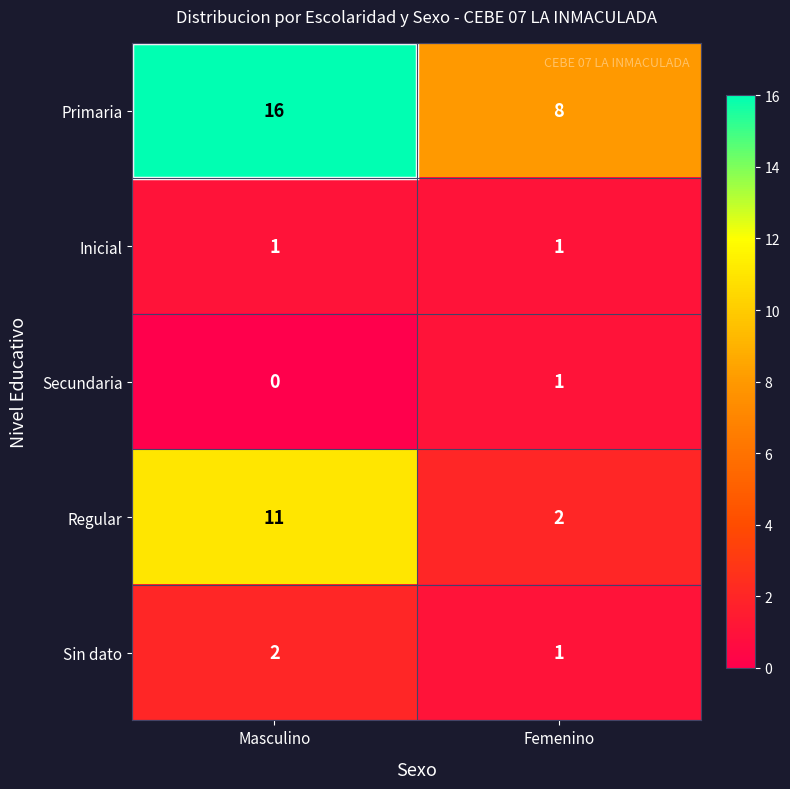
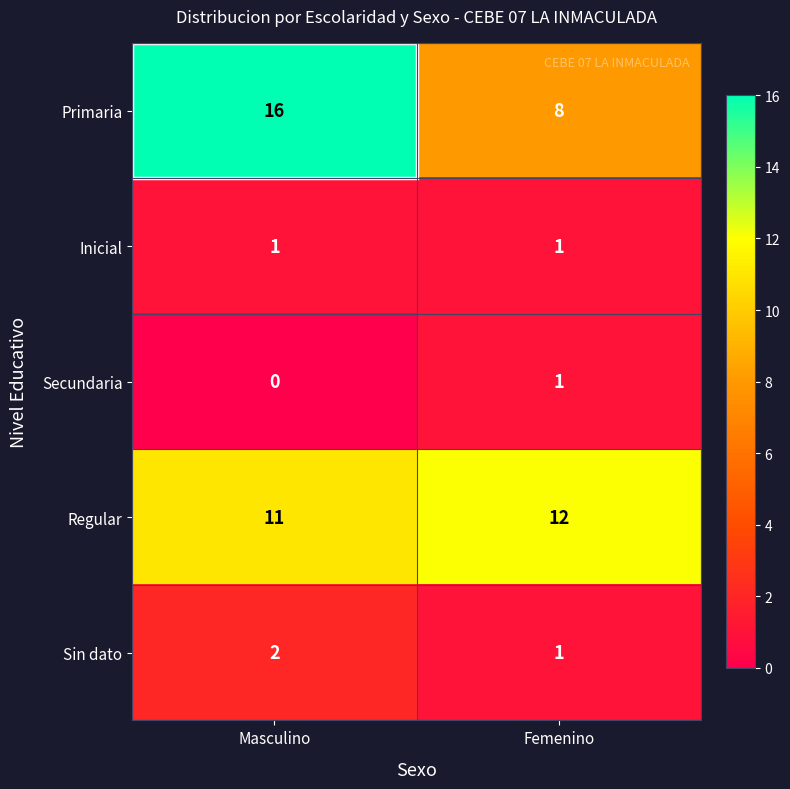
Regular, Femenino: 2 -> 12
